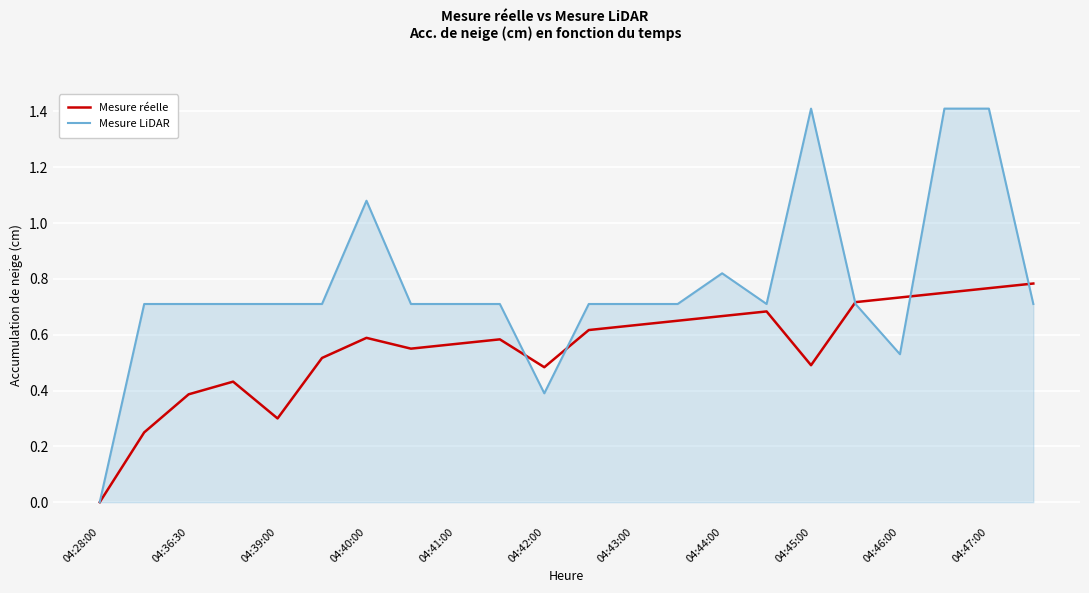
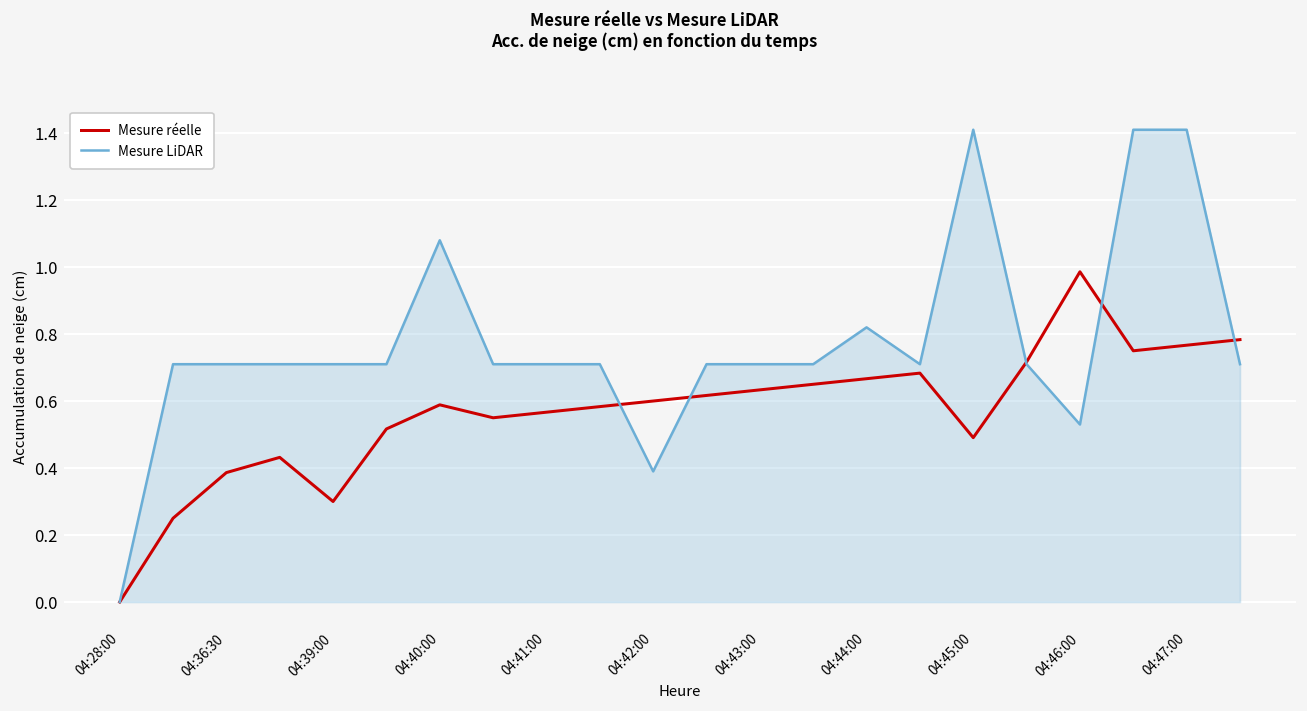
Mesure réelle, 04:42:00: 0.48 -> 0.60
Mesure réelle, 04:46:00: 0.73 -> 0.99
